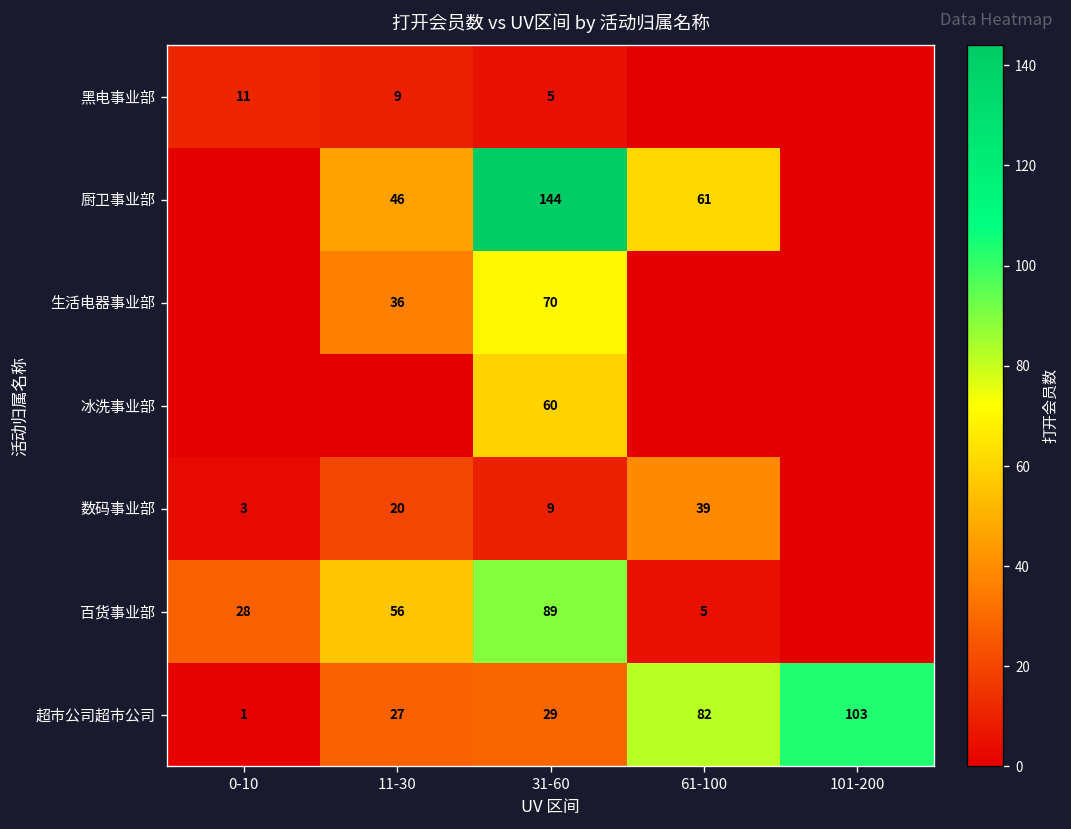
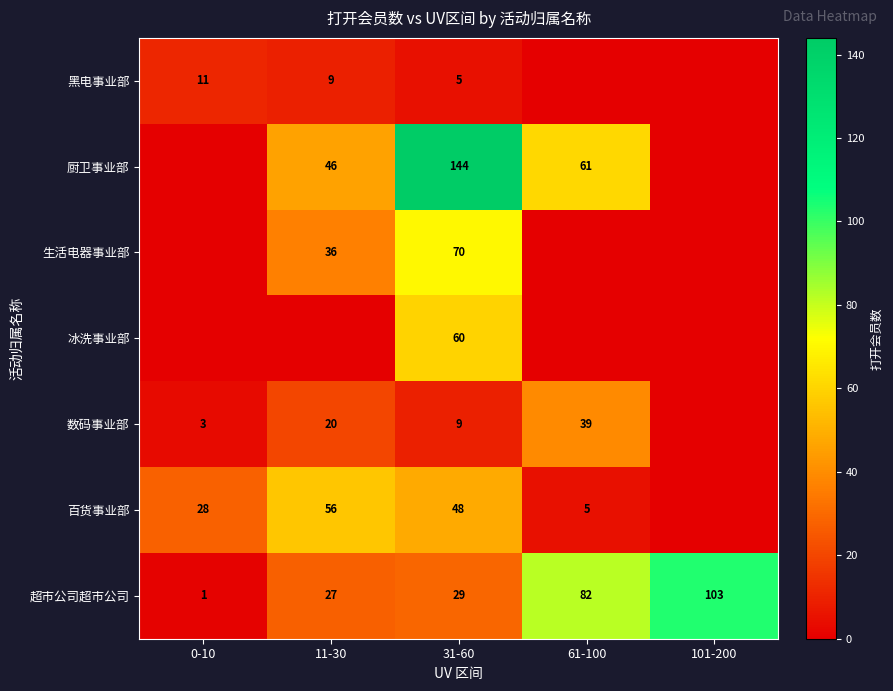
百货事业部, 31-60: 89 -> 48
